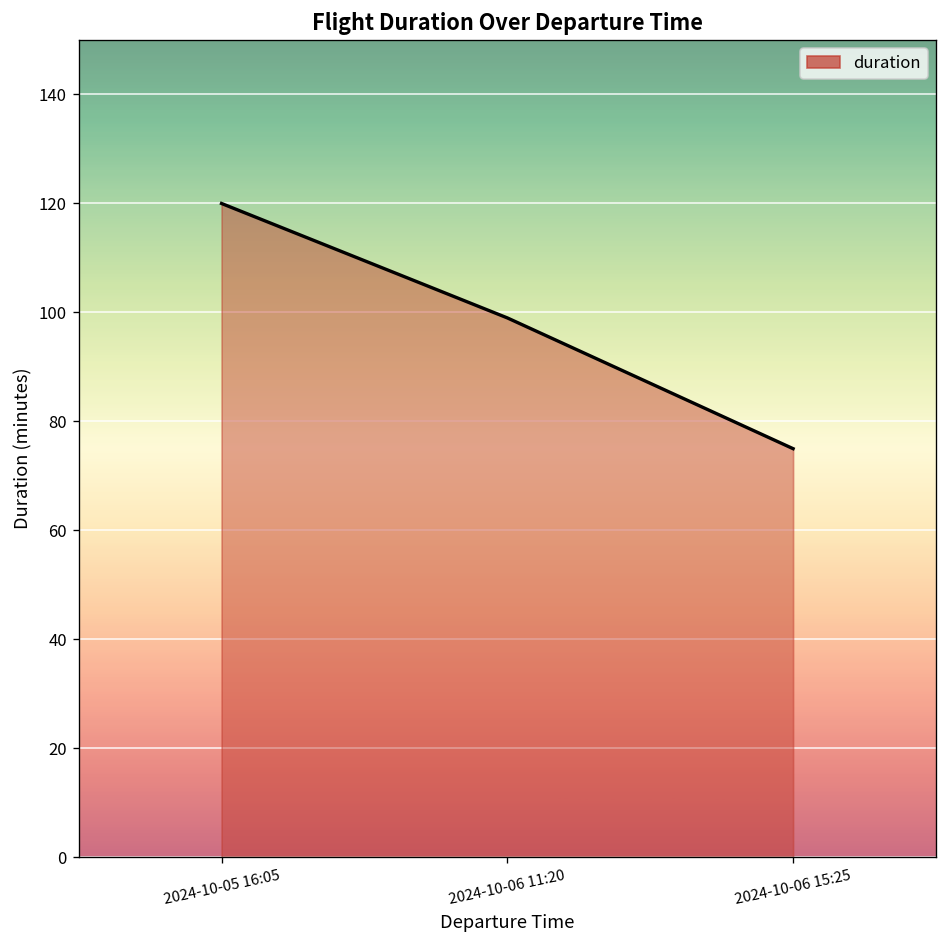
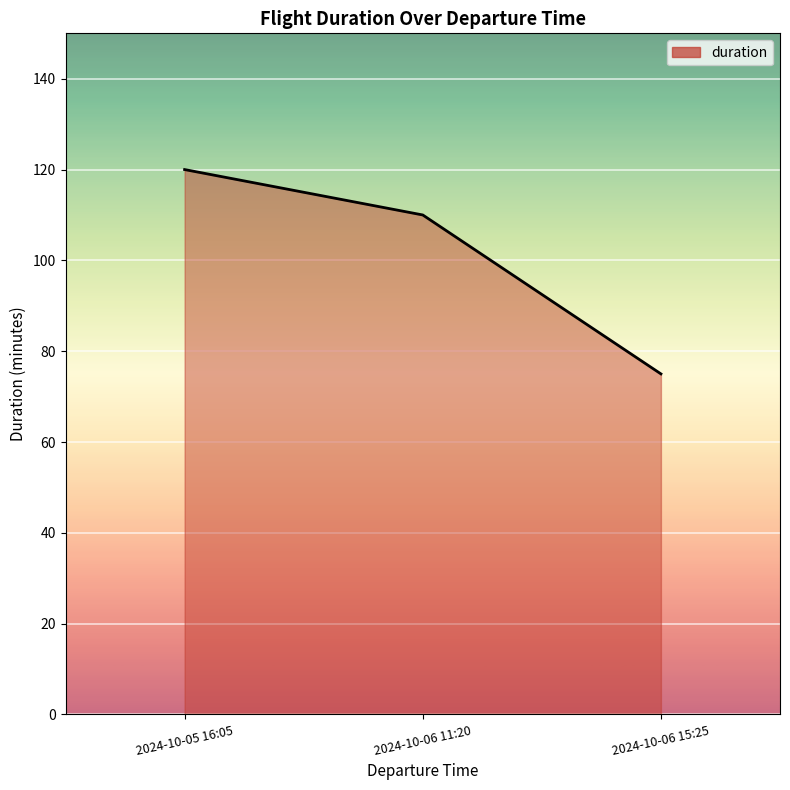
2024-10-06 11:20: 99 -> 110
